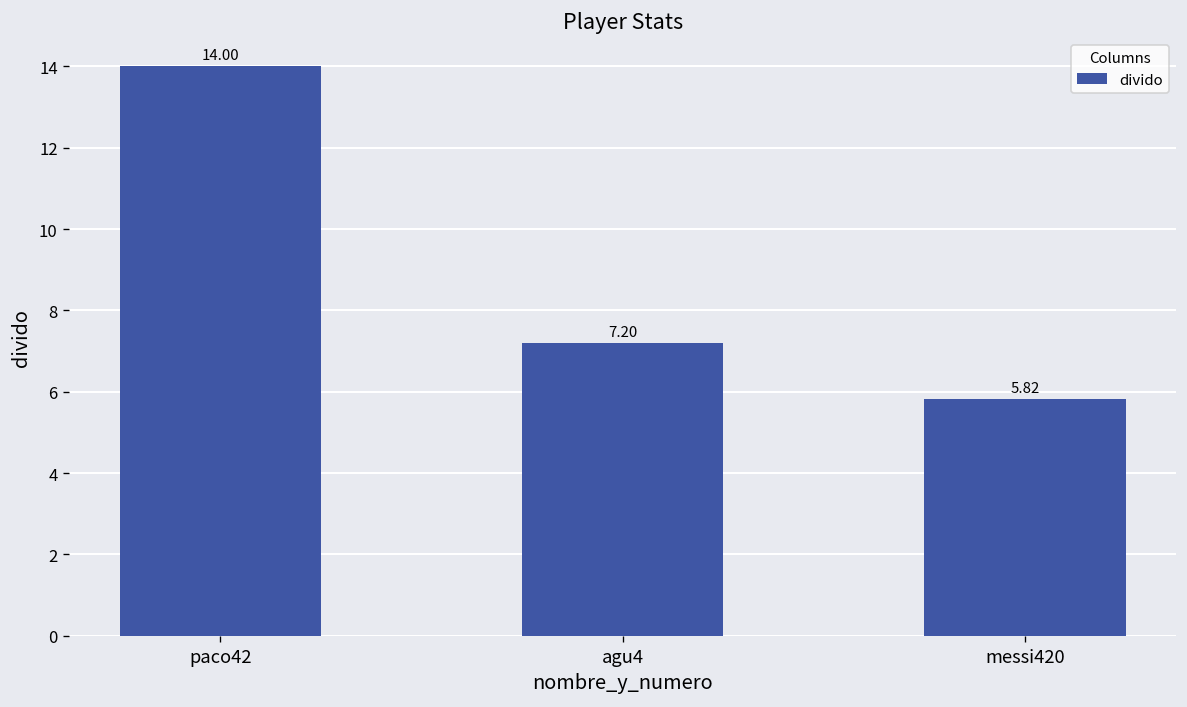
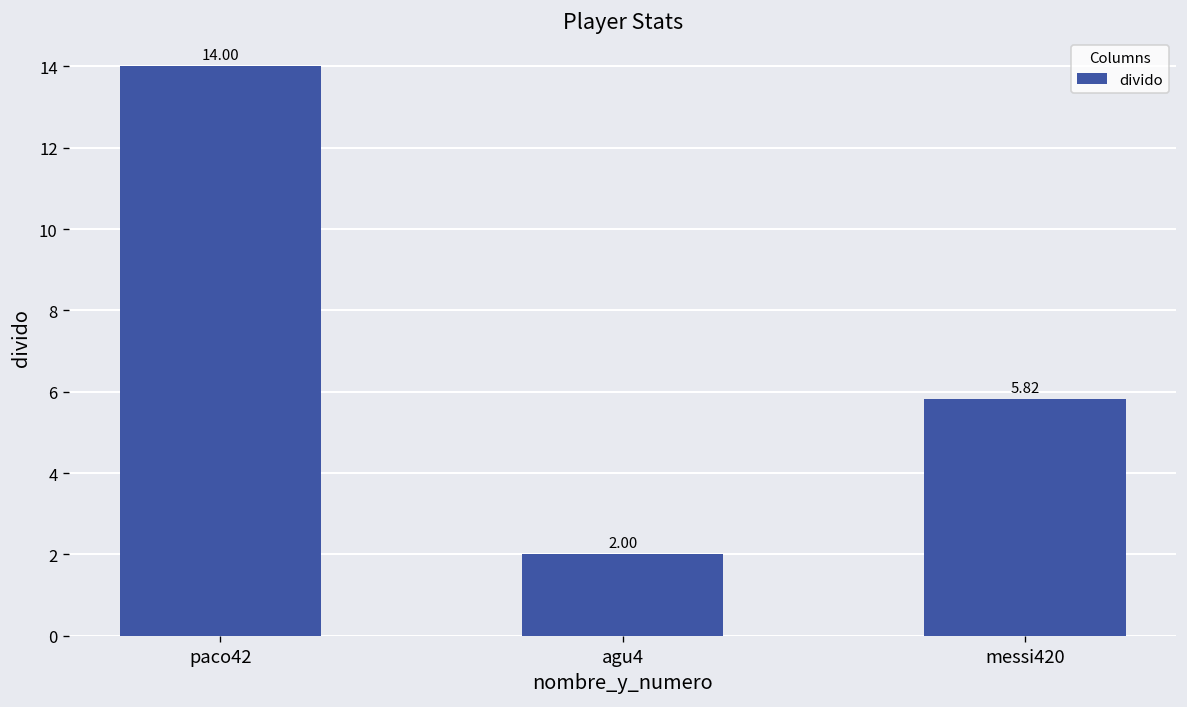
agu4: 7.20 -> 2.00
